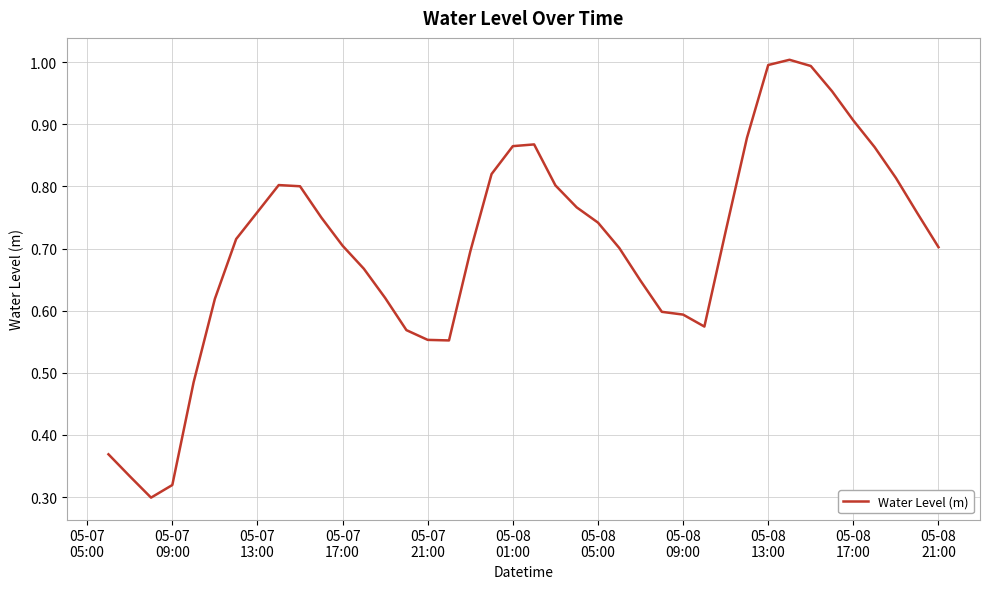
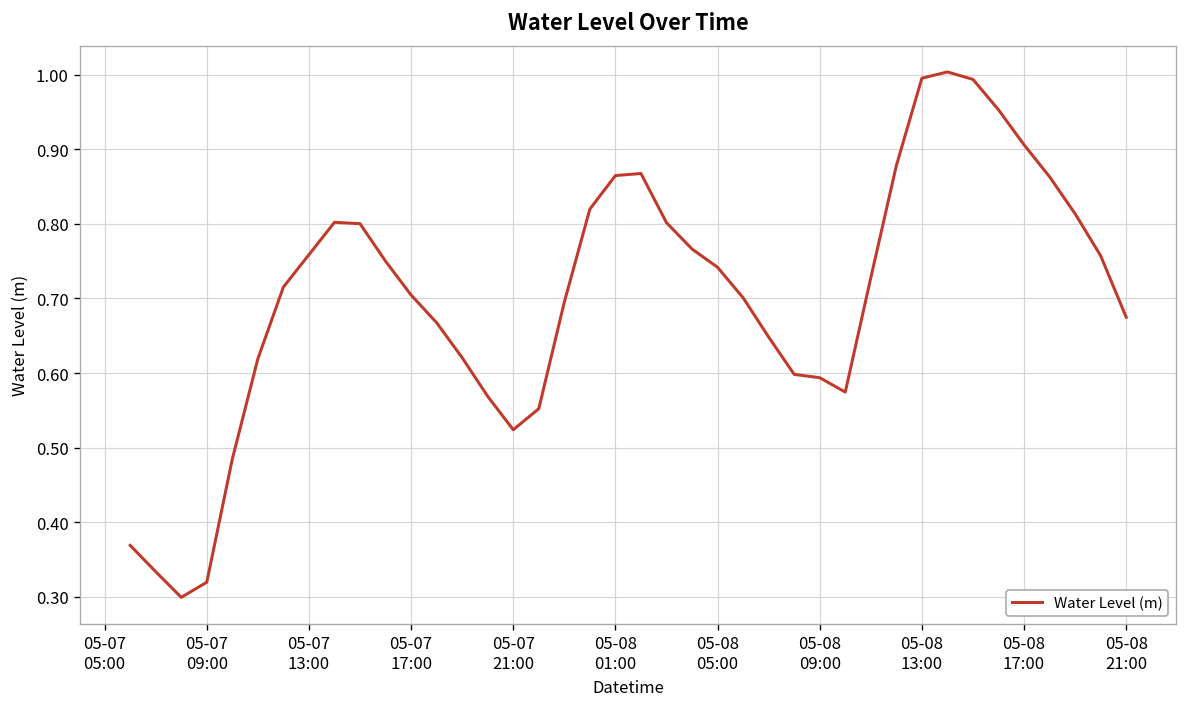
05-07 21:00: 0.55 -> 0.52
05-08 21:00: 0.70 -> 0.67
